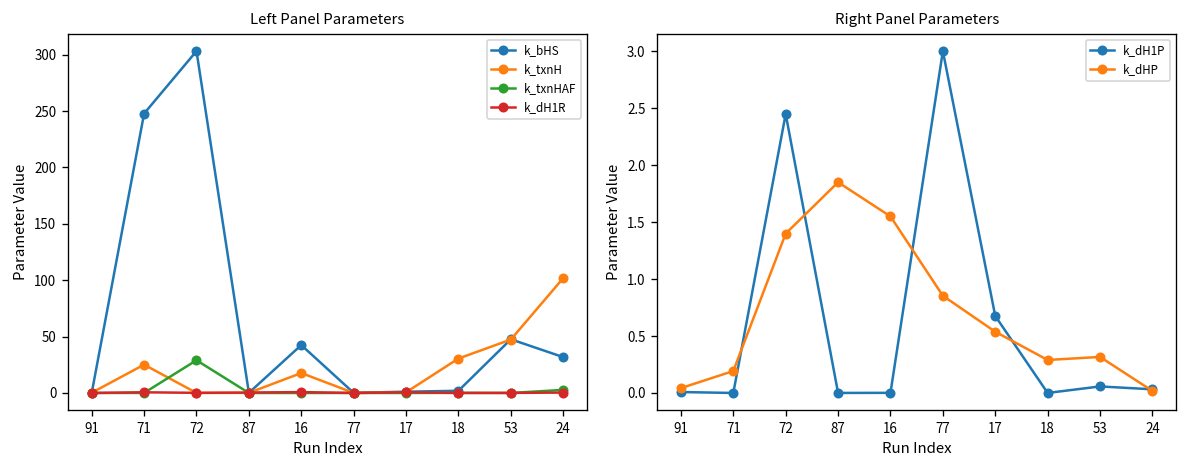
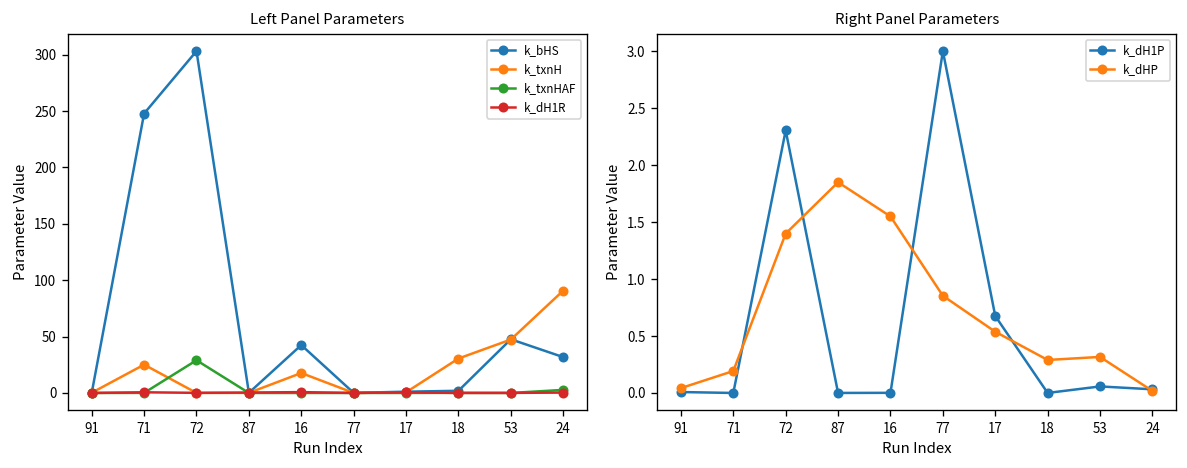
Left Panel Parameters, k_txnH, 24: 100 -> 90
Right Panel Parameters, k_dH1P, 72: 2.5 -> 2.3
